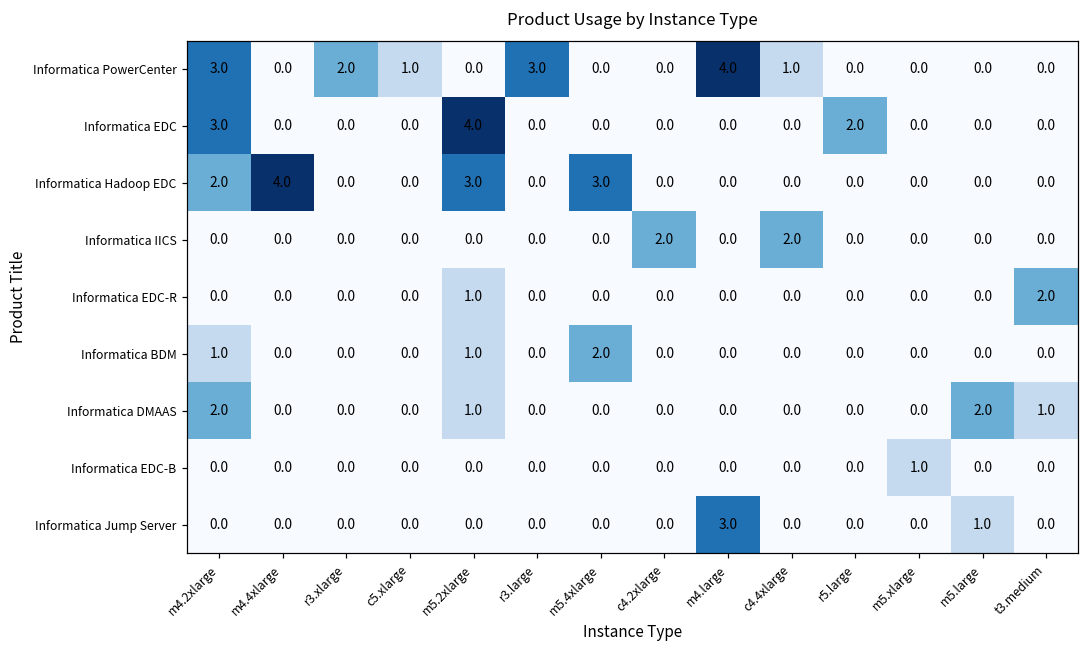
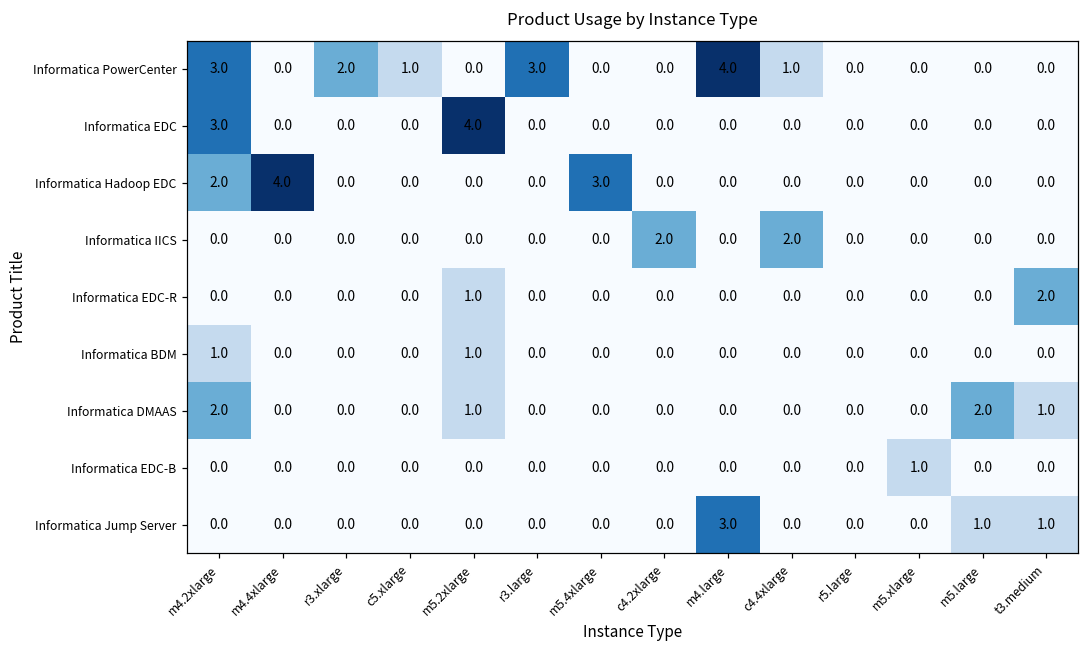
Informatica EDC, r5.large: 2.0 -> 0.0
Informatica Hadoop EDC, m5.2xlarge: 3.0 -> 0.0
Informatica BDM, m5.4xlarge: 2.0 -> 0.0
Informatica Jump Server, t3.medium: 0.0 -> 1.0
